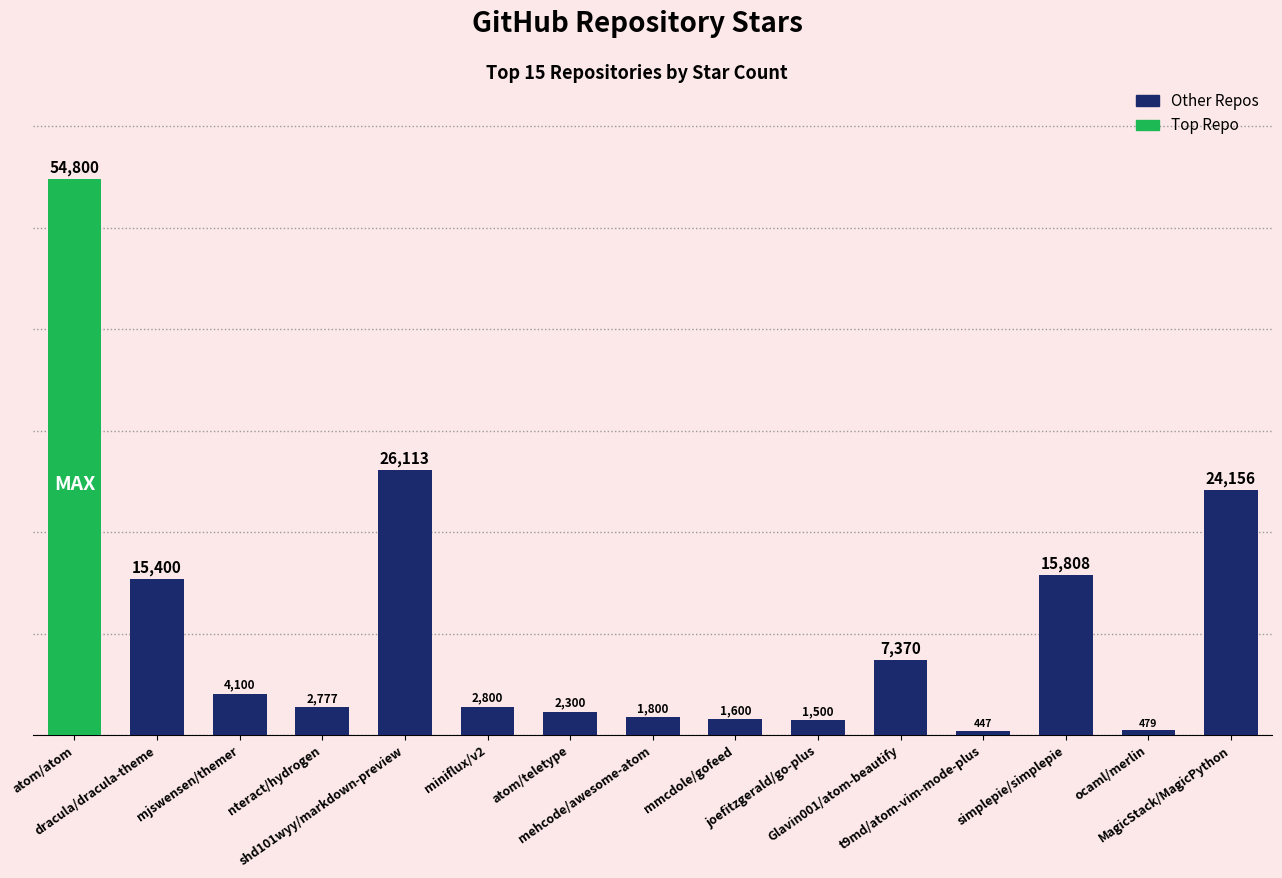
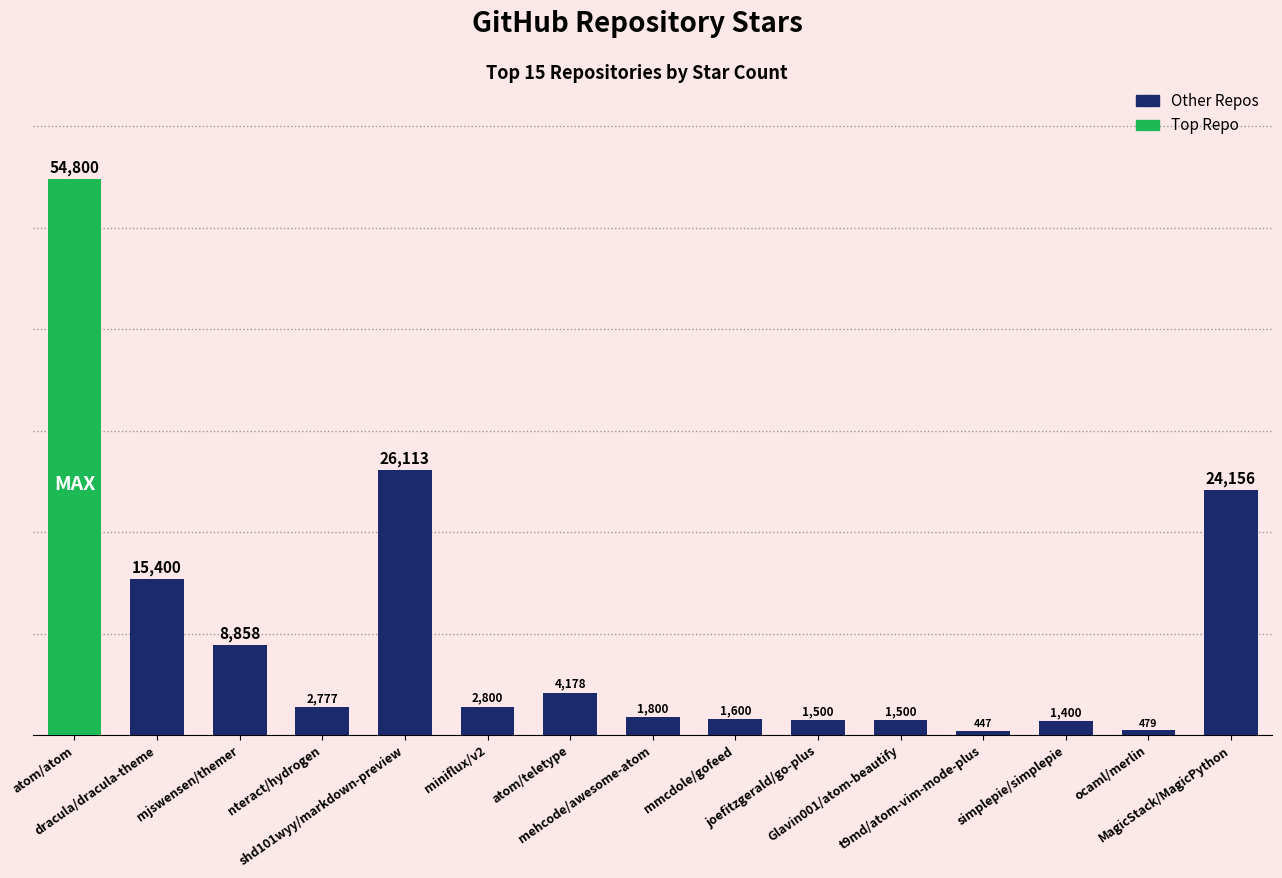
mjswensen/themer: 4,100 -> 8,858
atom/teletype: 2,300 -> 4,178
Glavin001/atom-beautify: 7,370 -> 1,500
simplepie/simplepie: 15,808 -> 1,400
